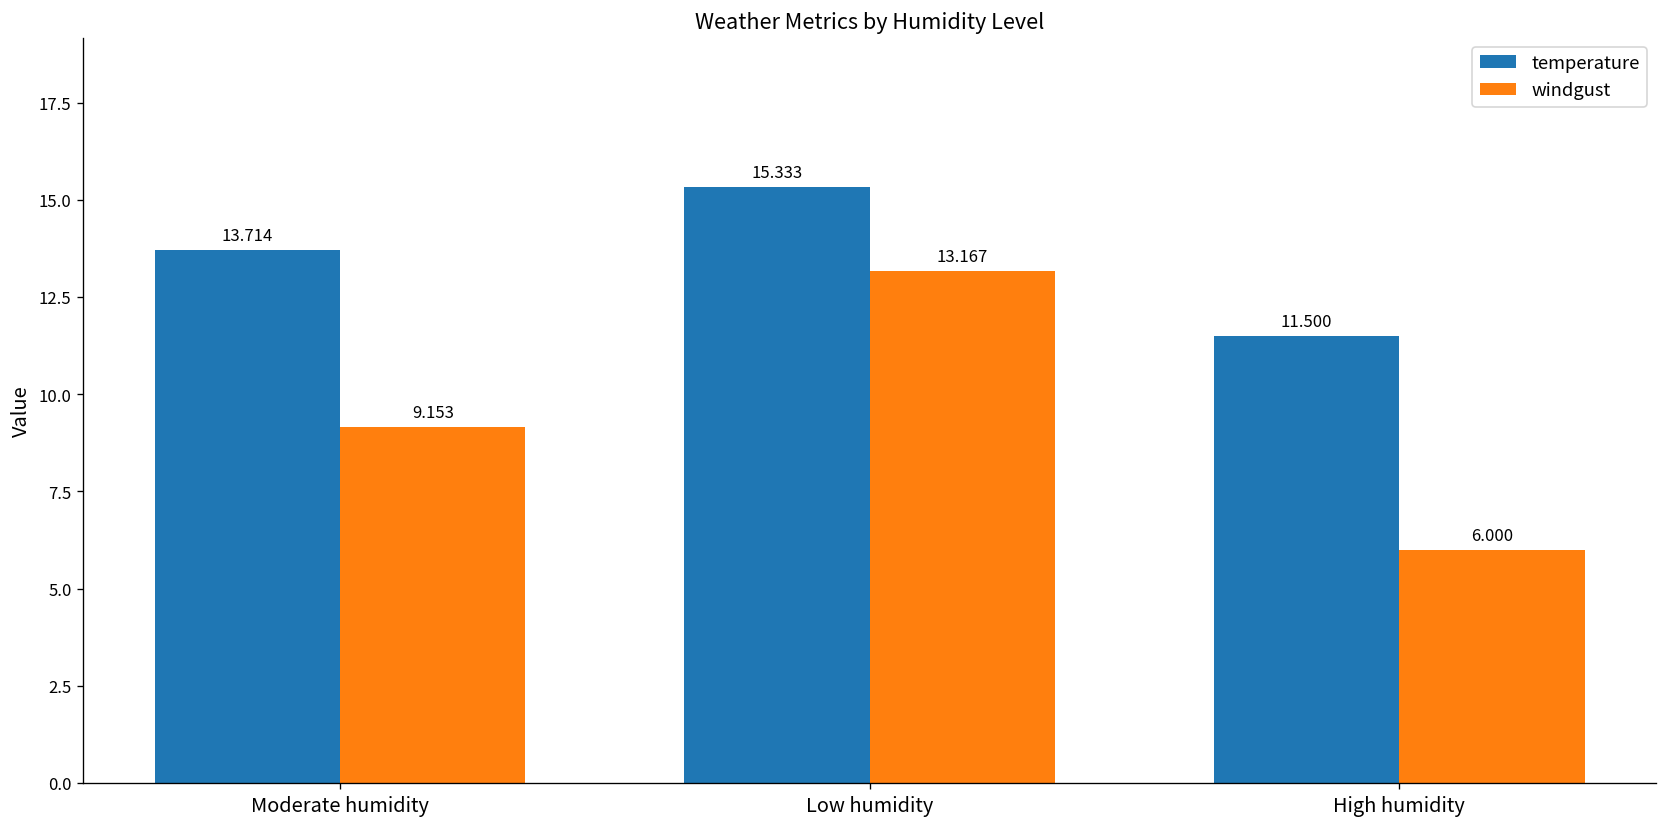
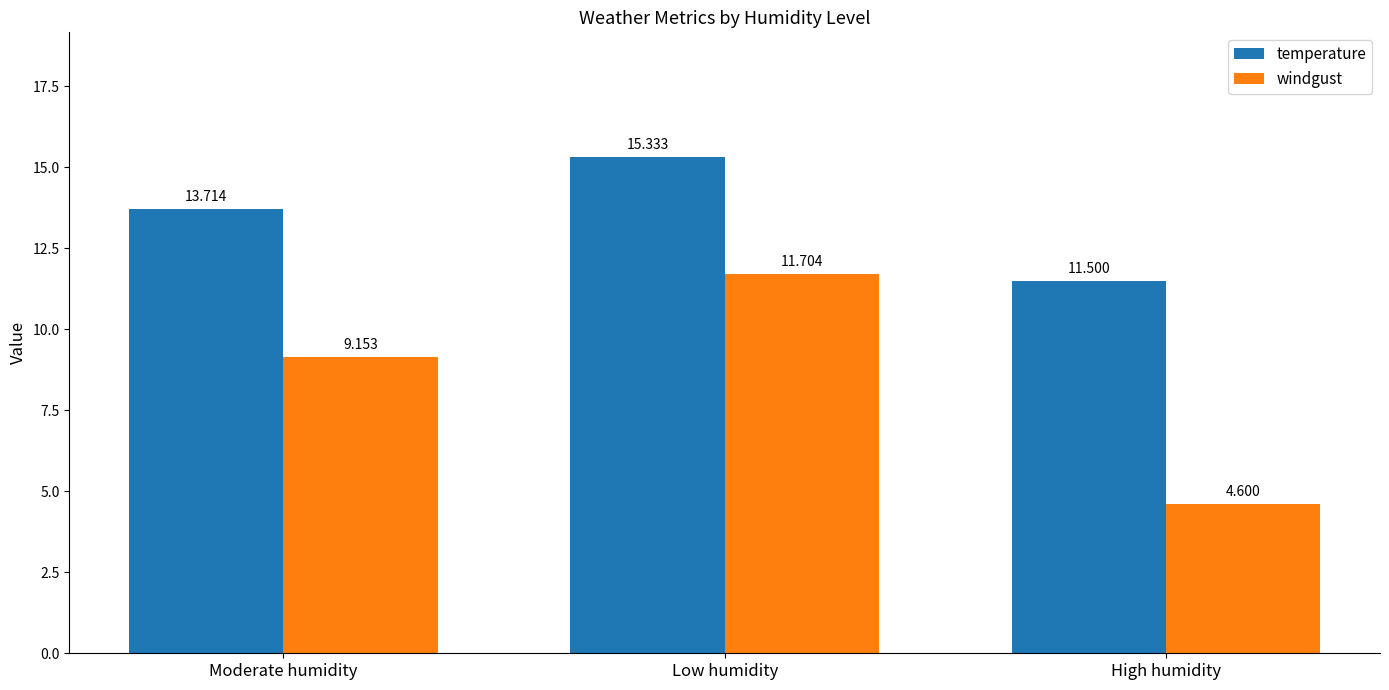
windgust, Low humidity: 13.167 -> 11.704
windgust, High humidity: 6.000 -> 4.600
